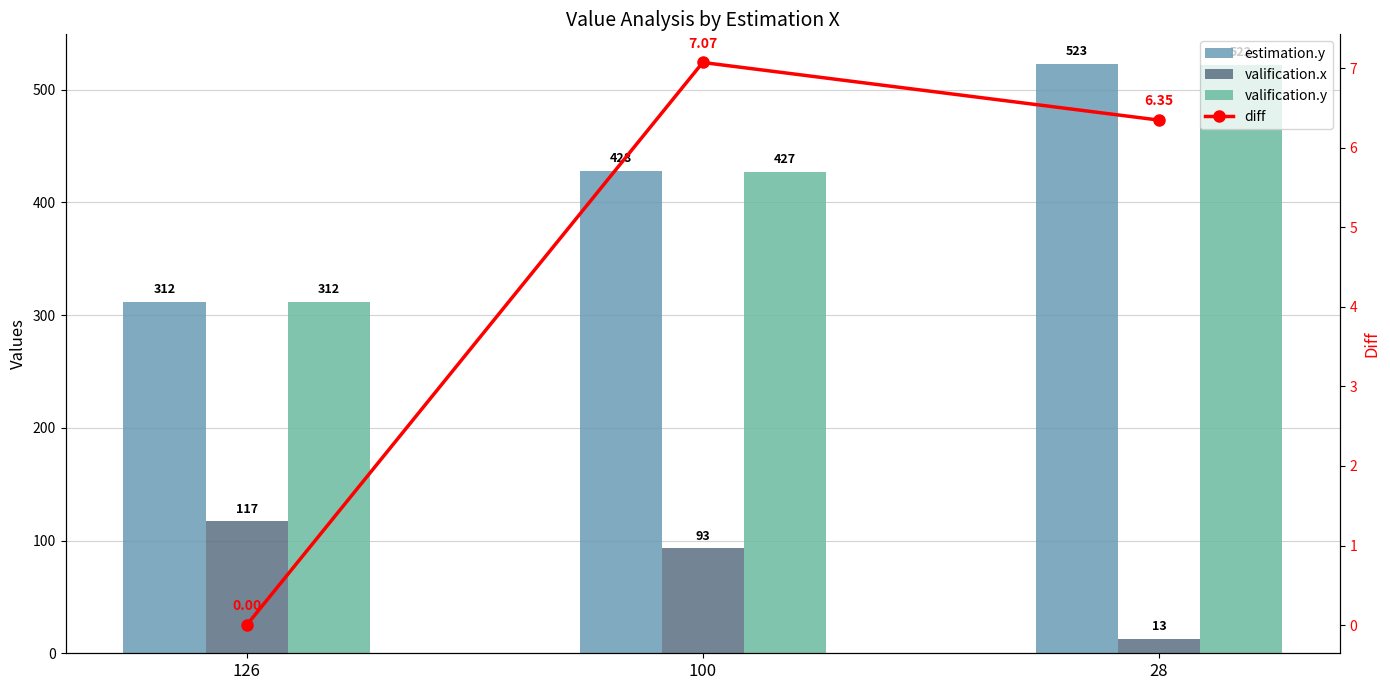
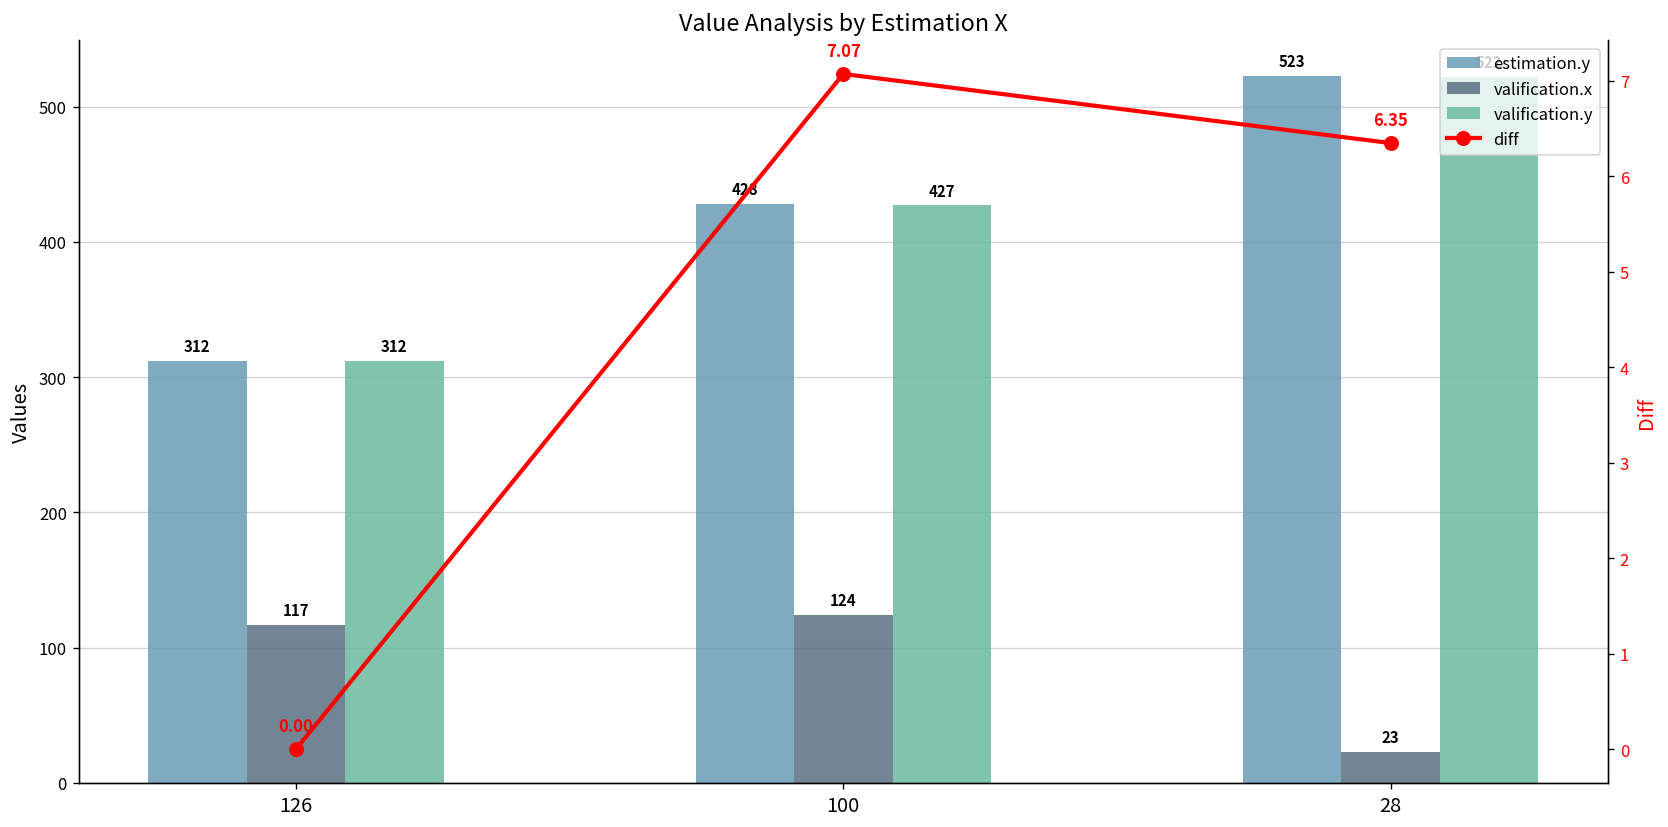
valification.x, 100: 93 -> 124
valification.x, 28: 13 -> 23
